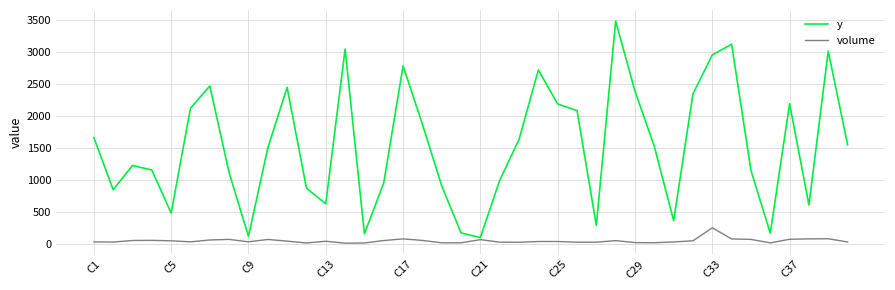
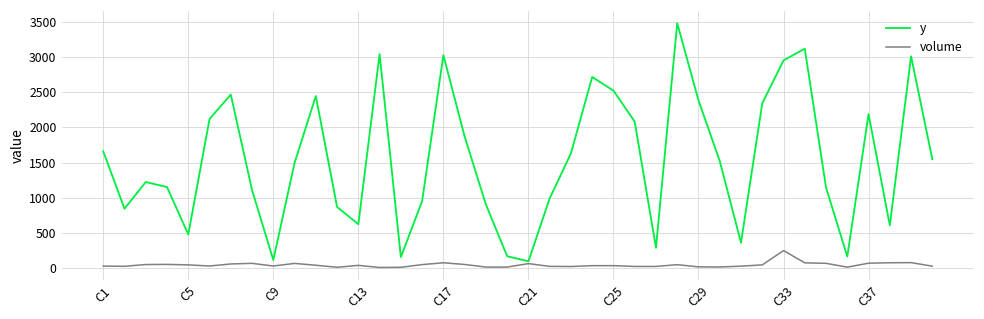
y, C17: 2800 -> 3000
y, C25: 2200 -> 2500
